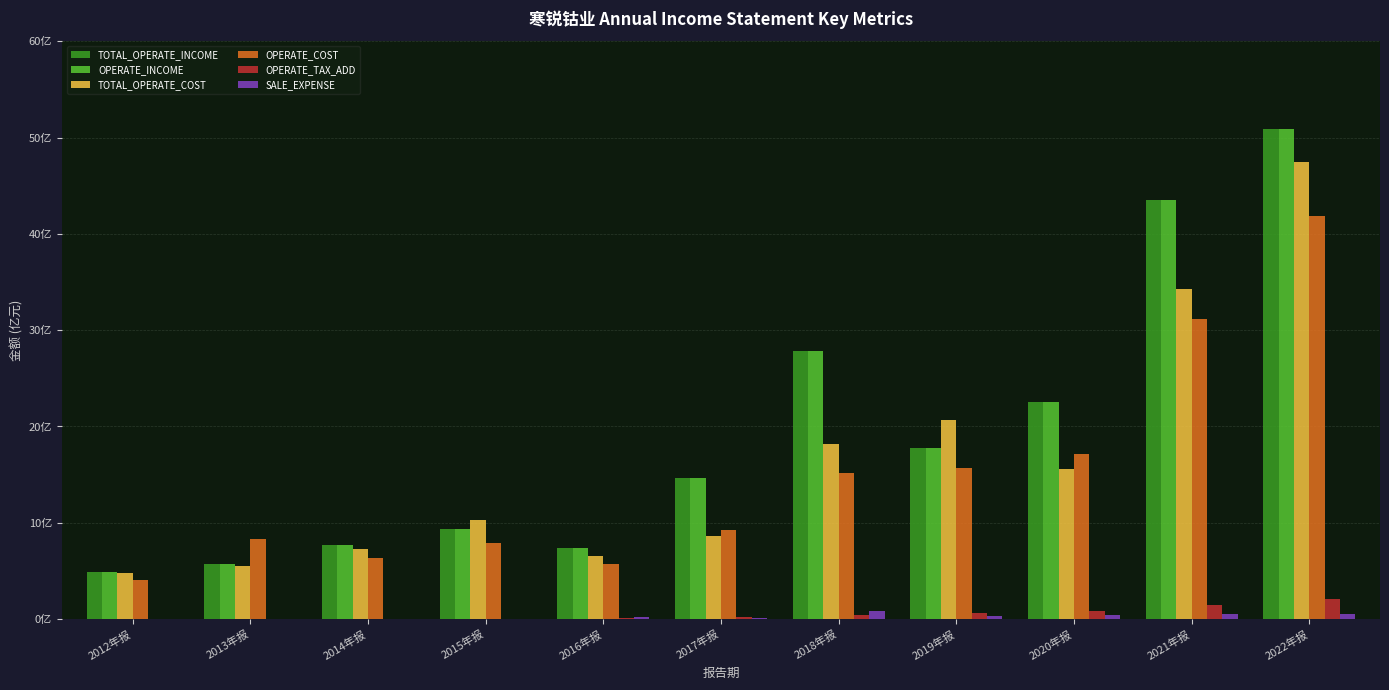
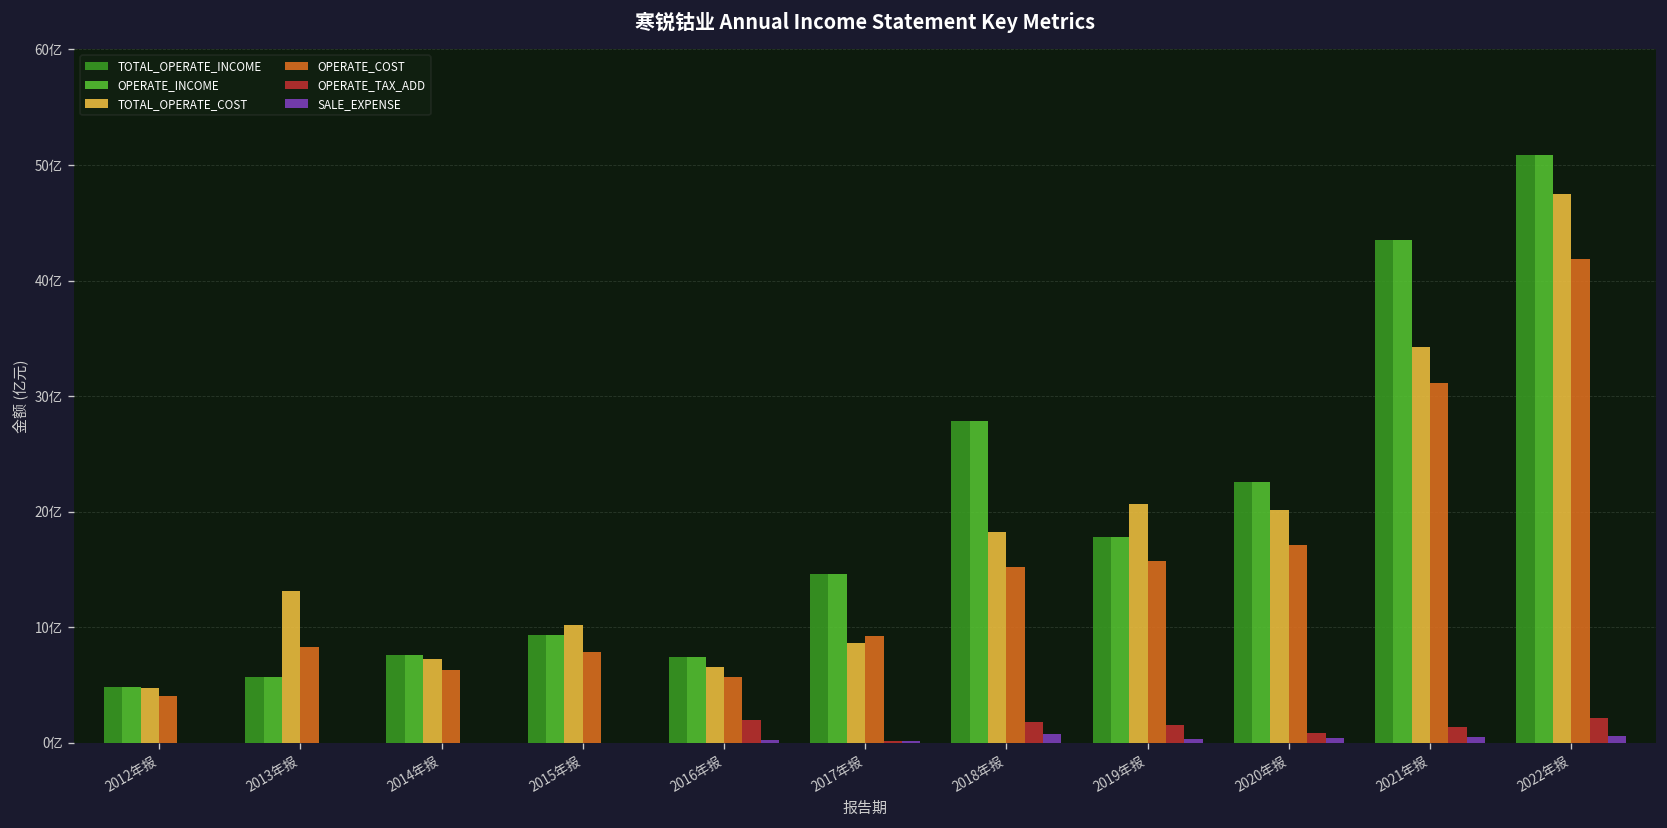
TOTAL_OPERATE_COST, 2013年报: 6亿 -> 13亿
OPERATE_TAX_ADD, 2016年报: 0亿 -> 2亿
OPERATE_TAX_ADD, 2018年报: 0亿 -> 2亿
OPERATE_TAX_ADD, 2019年报: 1亿 -> 2亿
TOTAL_OPERATE_COST, 2020年报: 16亿 -> 20亿
